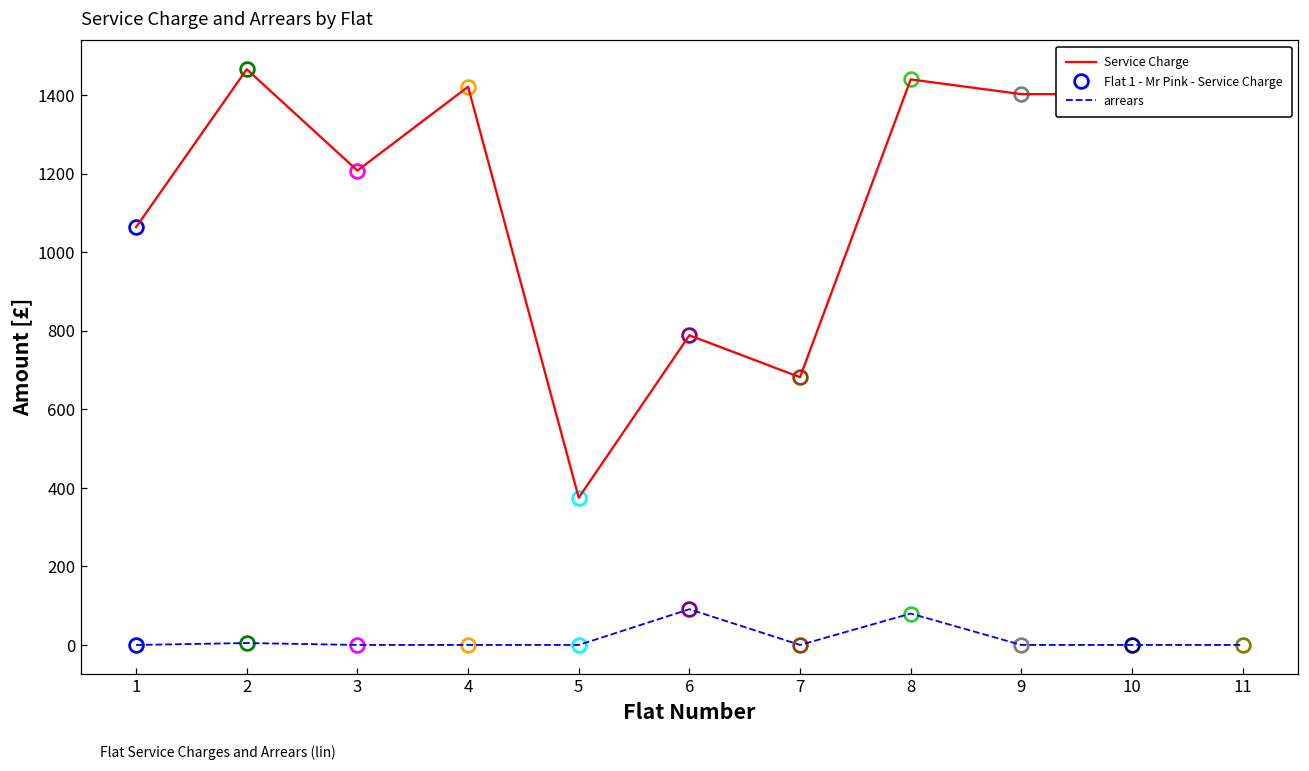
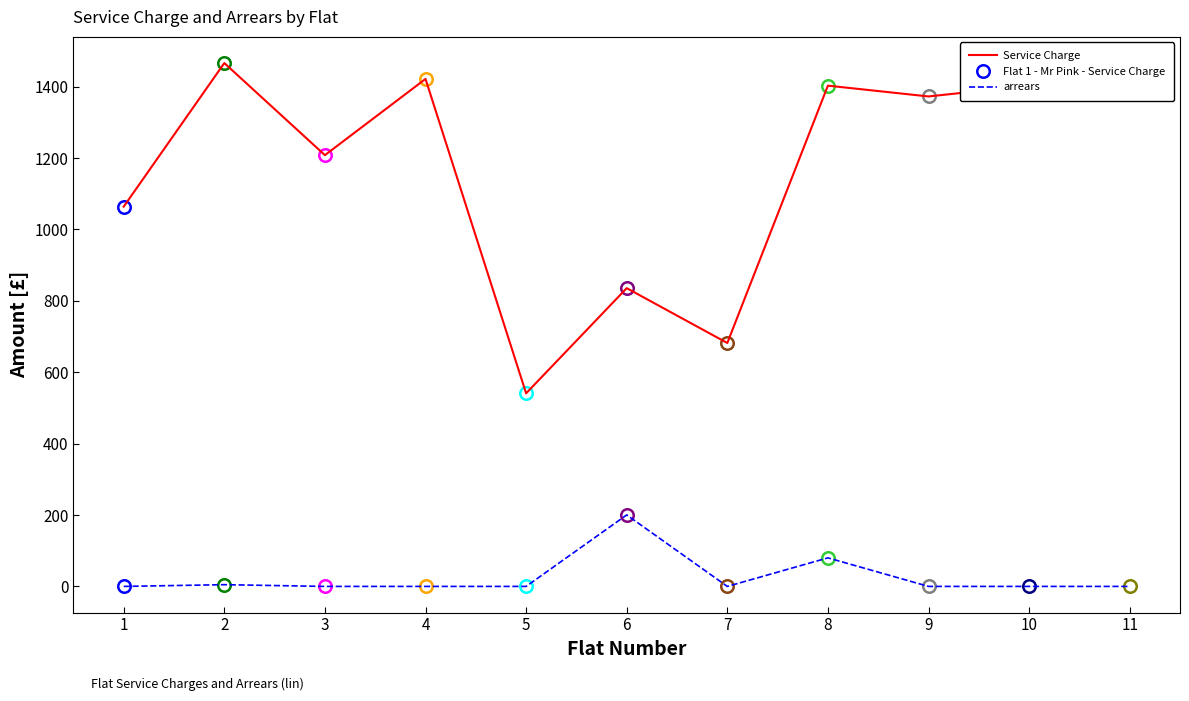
Service Charge, 5: 380 -> 540
Service Charge, 6: 790 -> 840
arrears, 6: 90 -> 200
Service Charge, 8: 1440 -> 1400
Service Charge, 9: 1400 -> 1370
